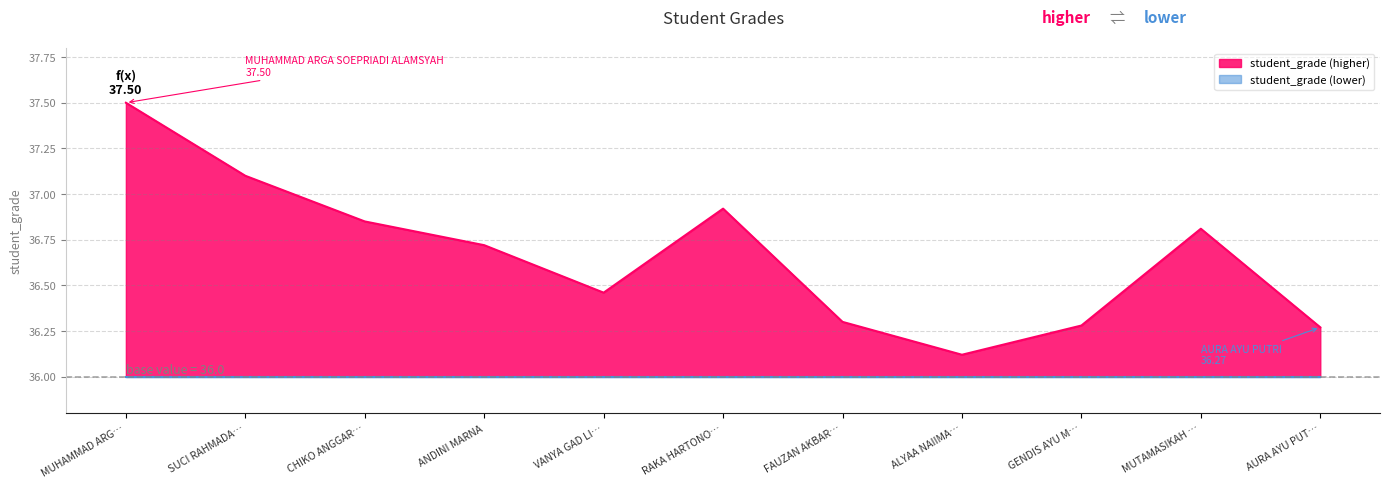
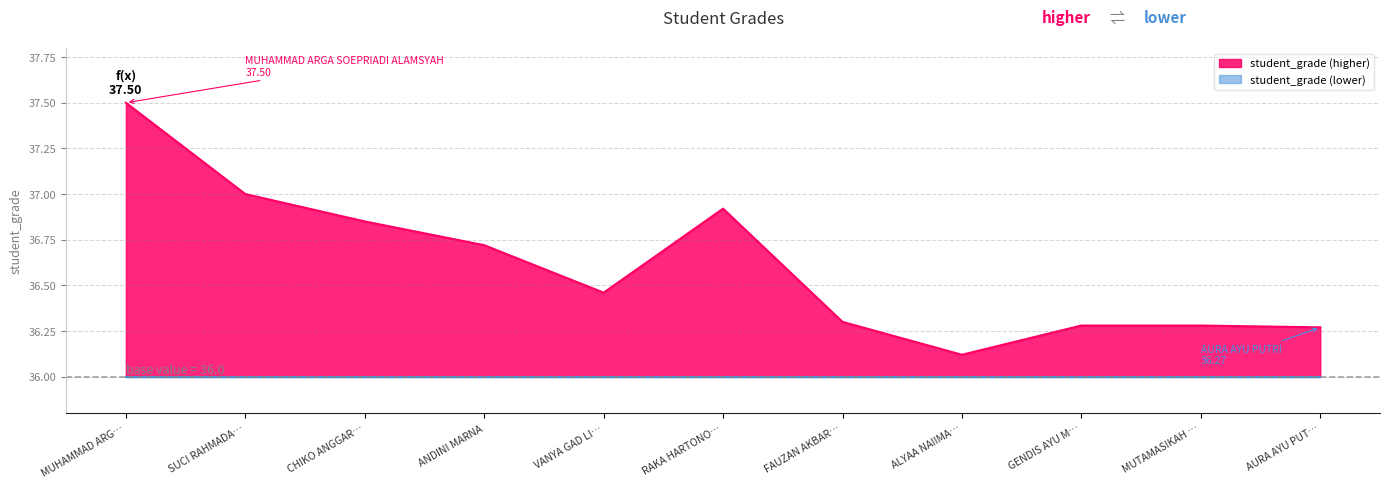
student_grade (higher), SUCI RAHMADA…: 37.1 -> 37.0
student_grade (higher), MUTAMASIKAH …: 36.81 -> 36.28
